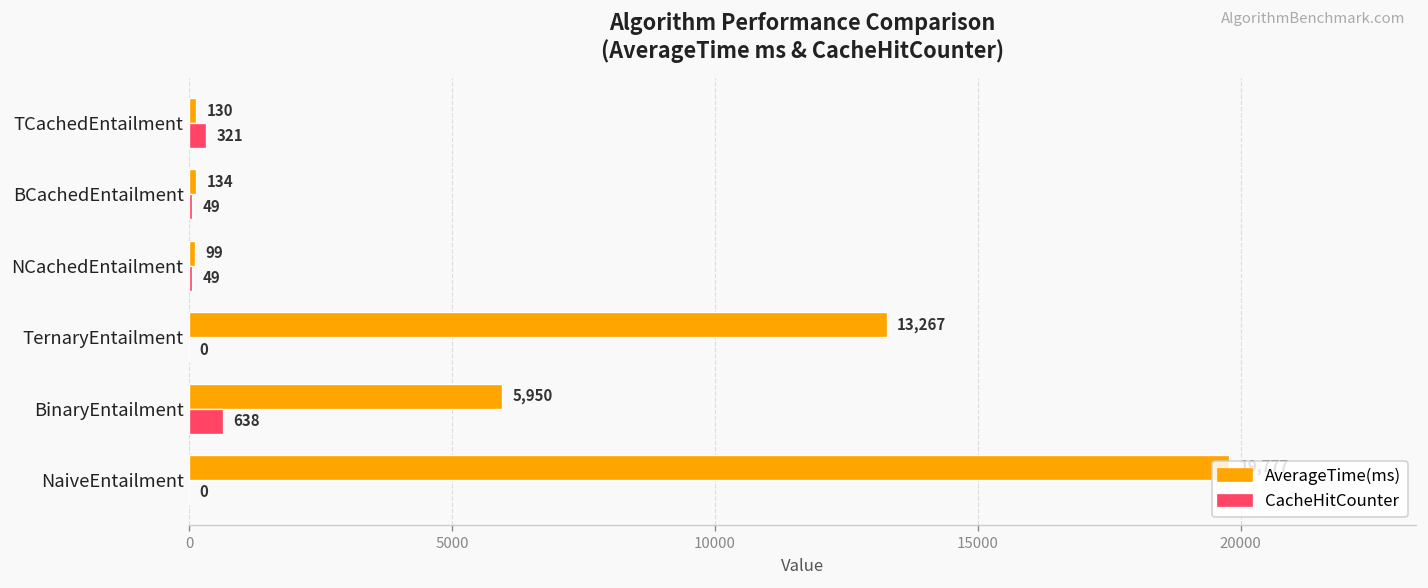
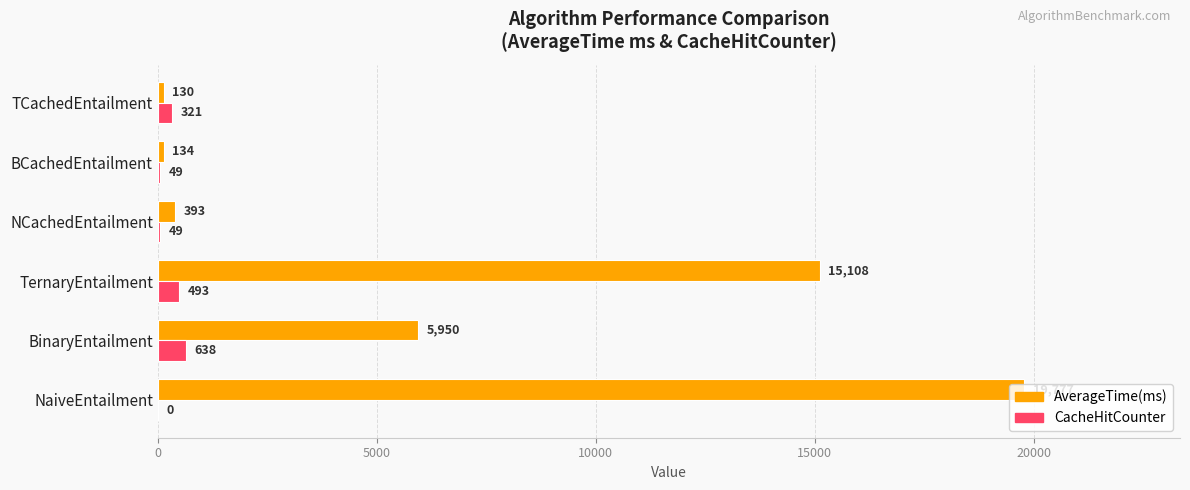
AverageTime(ms), NCachedEntailment: 99 -> 393
AverageTime(ms), TernaryEntailment: 13,267 -> 15,108
CacheHitCounter, TernaryEntailment: 0 -> 493
